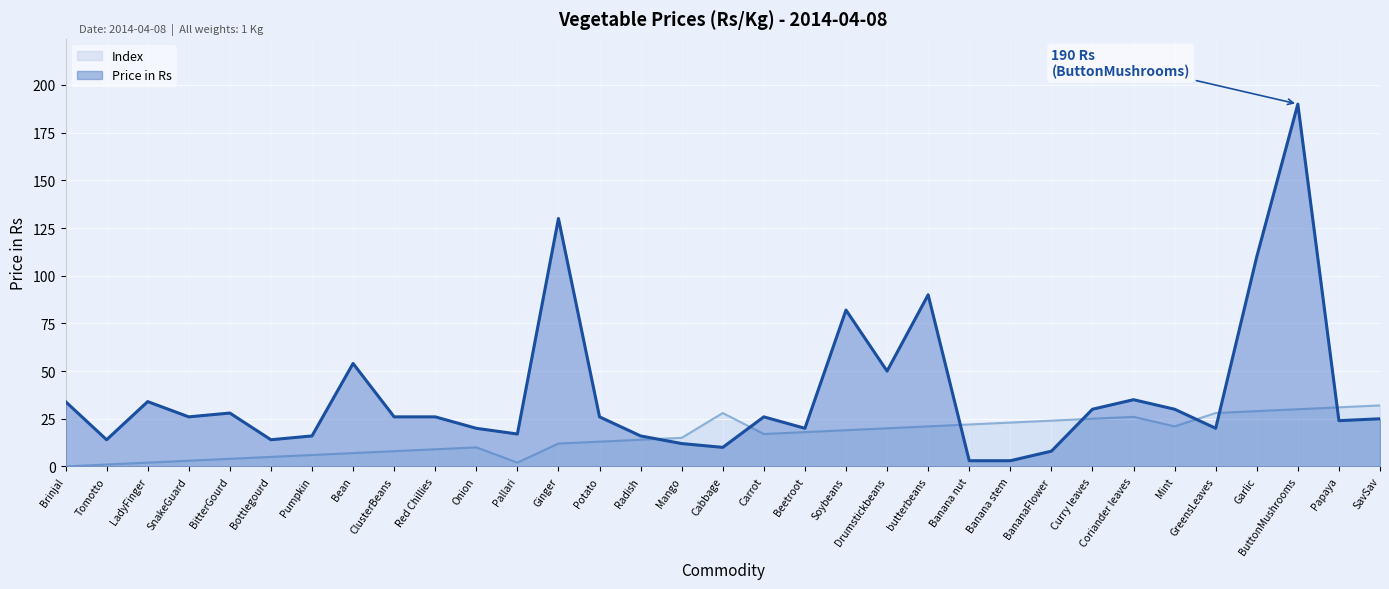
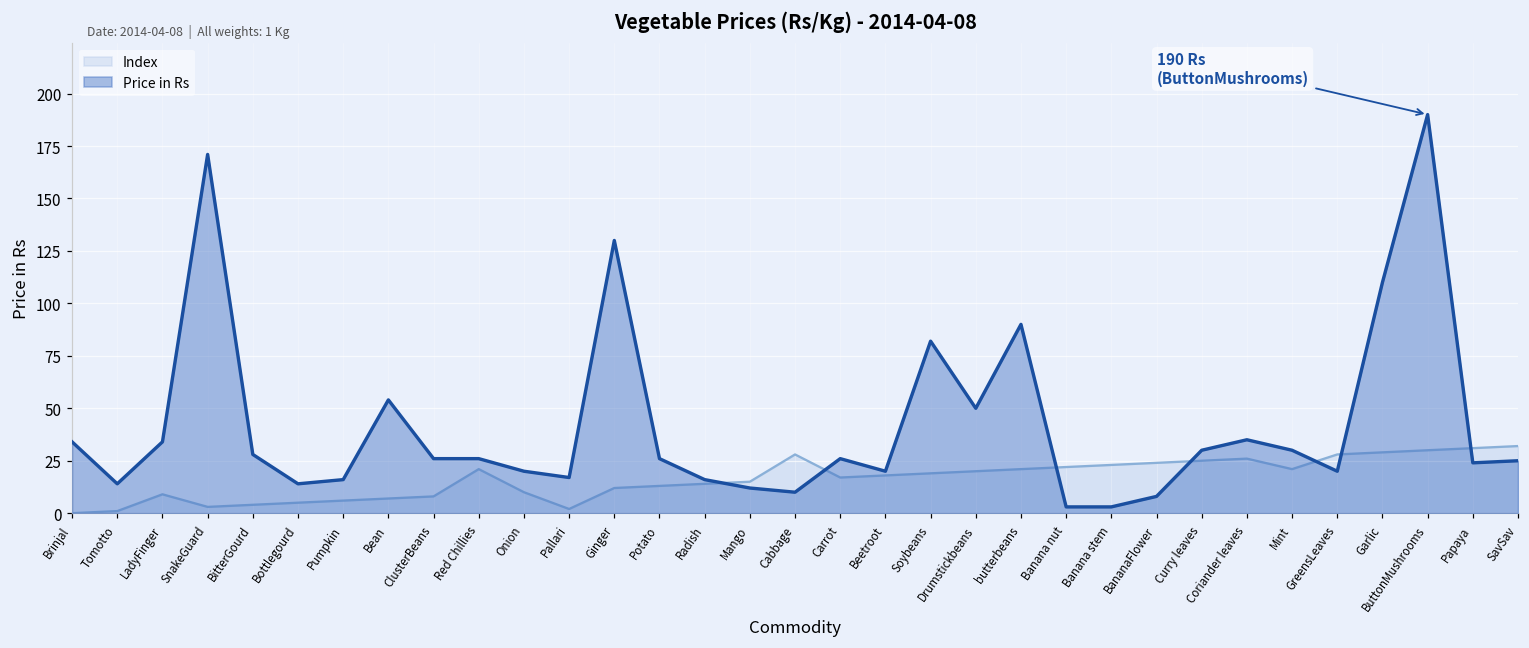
Index, LadyFinger: 2 -> 9
Price in Rs, SnakeGuard: 26 -> 171
Index, Red Chillies: 9 -> 21
